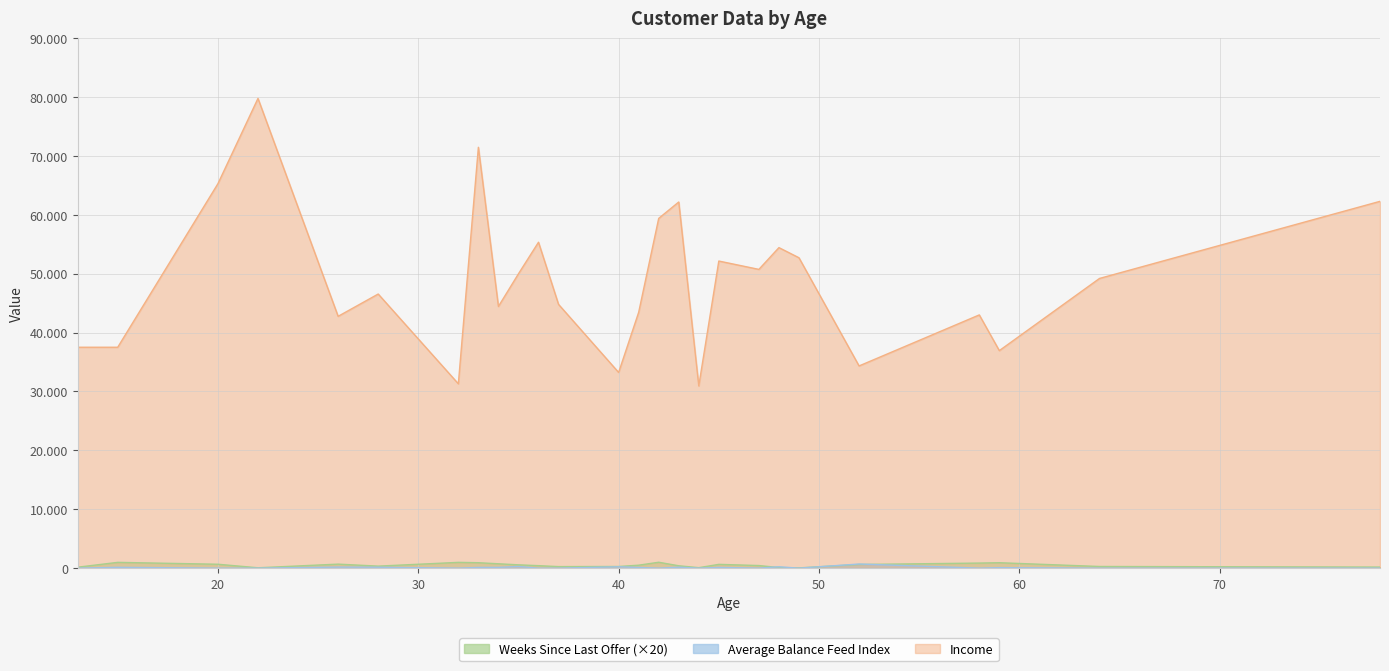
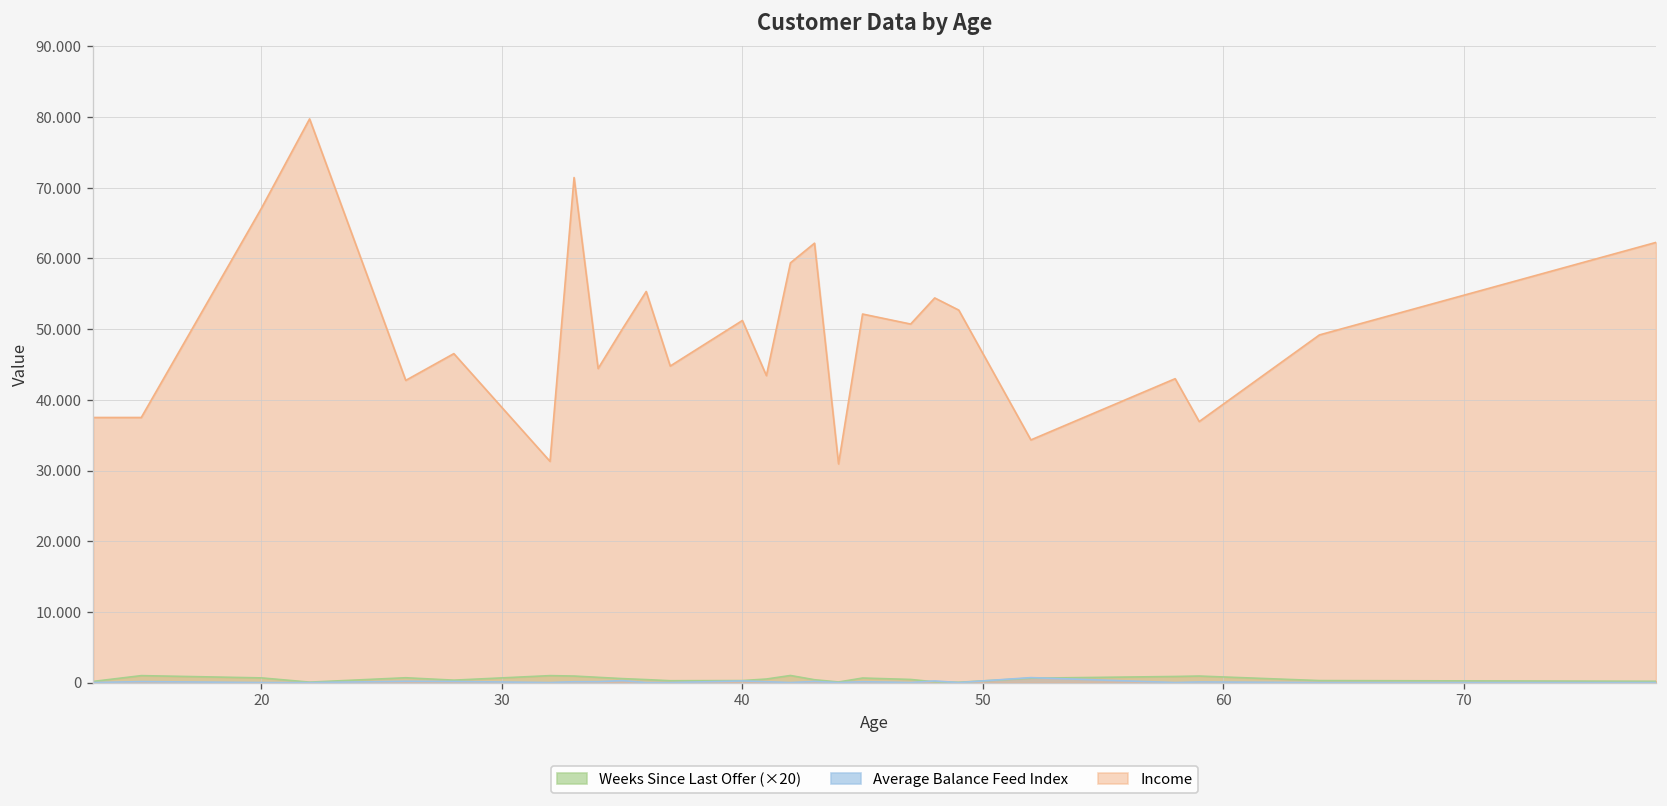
Income, 20: 65 -> 67
Income, 40: 33 -> 51
